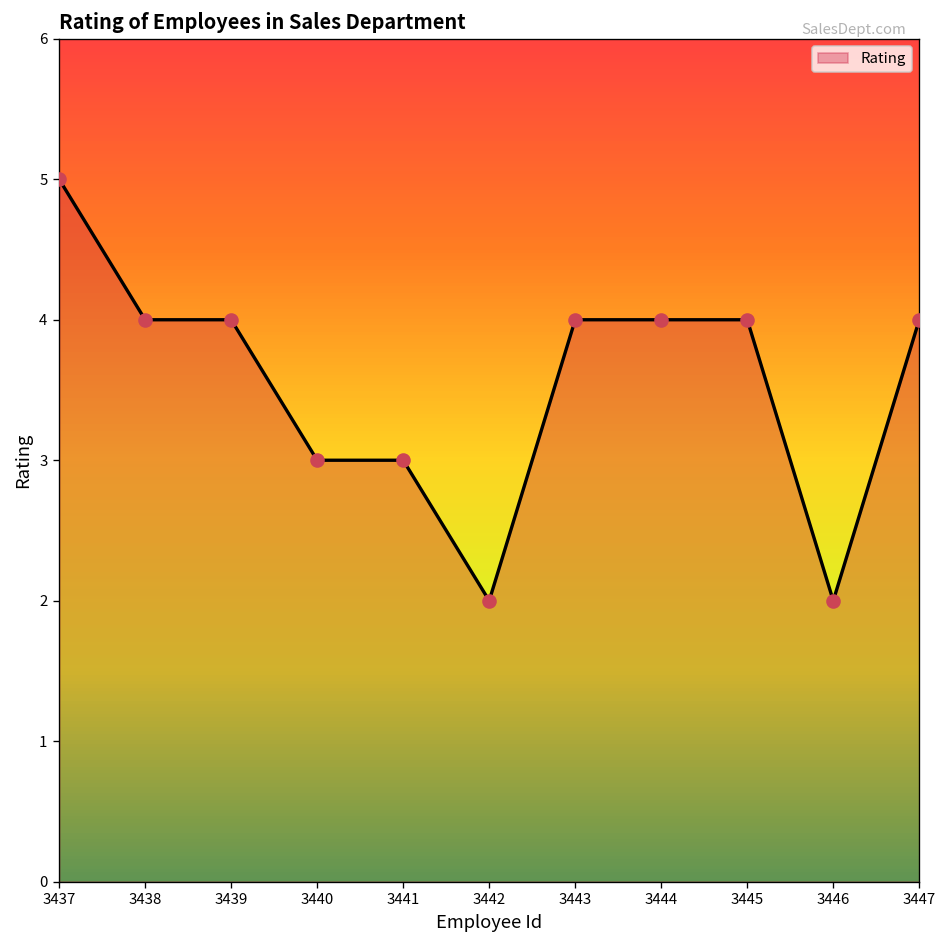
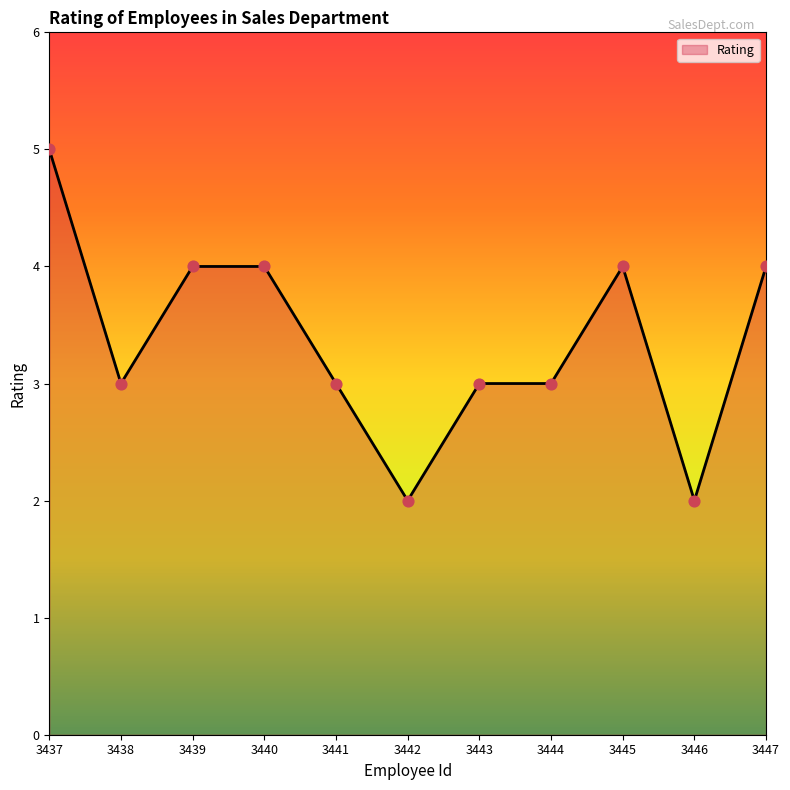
3438: 4 -> 3
3440: 3 -> 4
3443: 4 -> 3
3444: 4 -> 3
